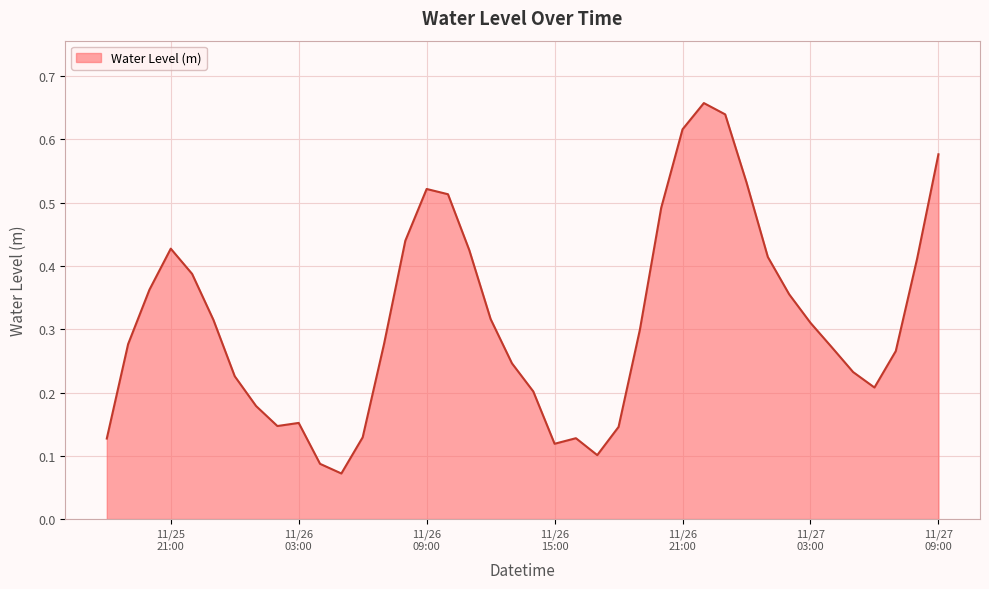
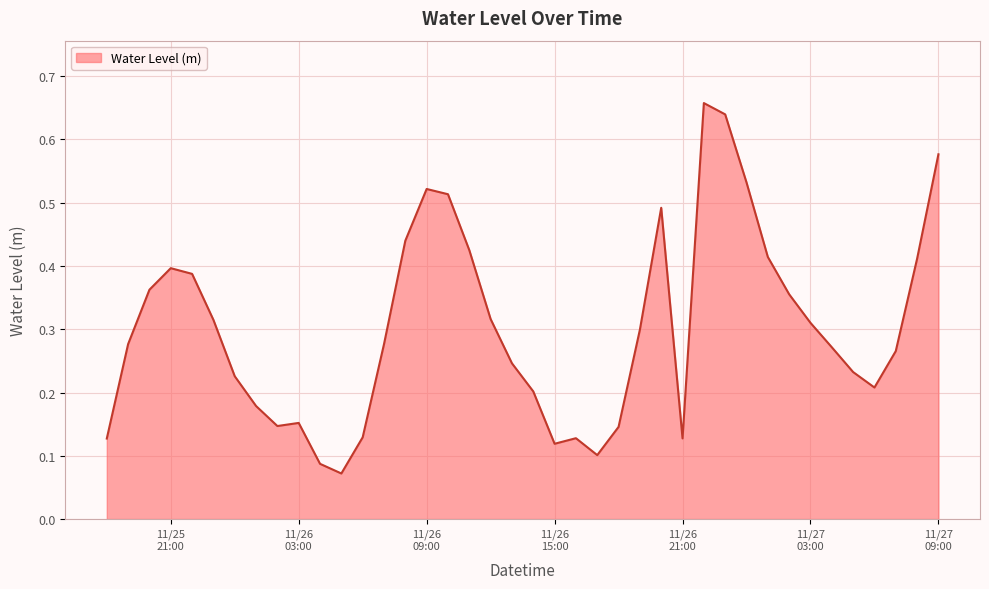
11/25 21:00: 0.43 -> 0.40
11/26 21:00: 0.62 -> 0.13
